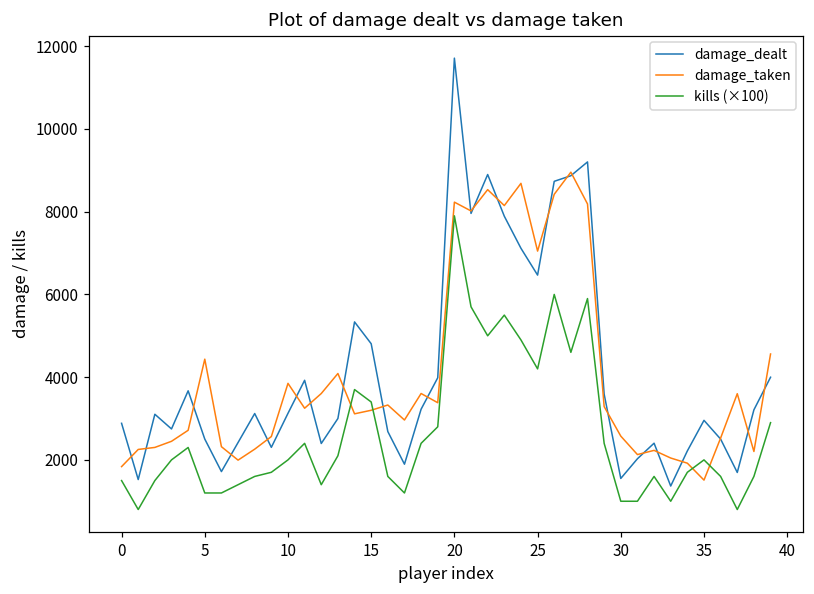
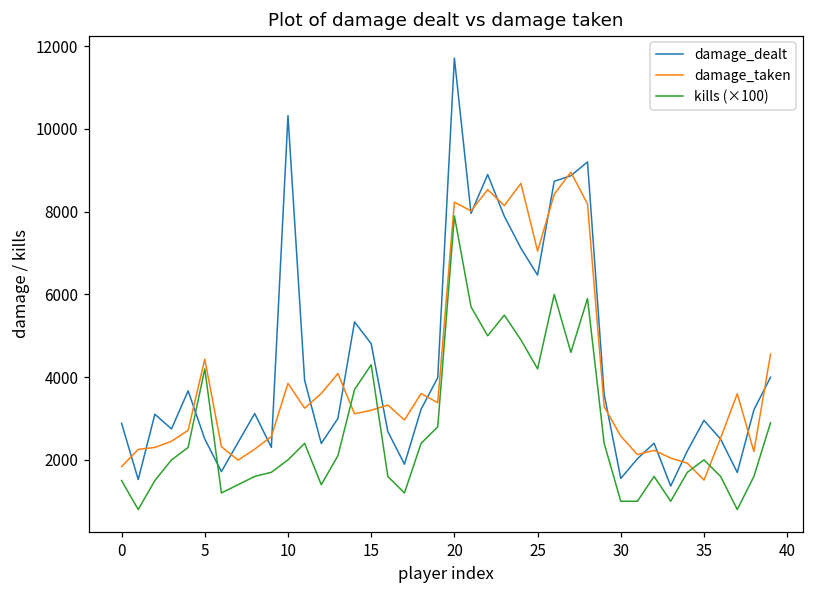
kills (×100), 5: 1200 -> 4200
damage_dealt, 10: 3100 -> 10300
kills (×100), 15: 3400 -> 4300
